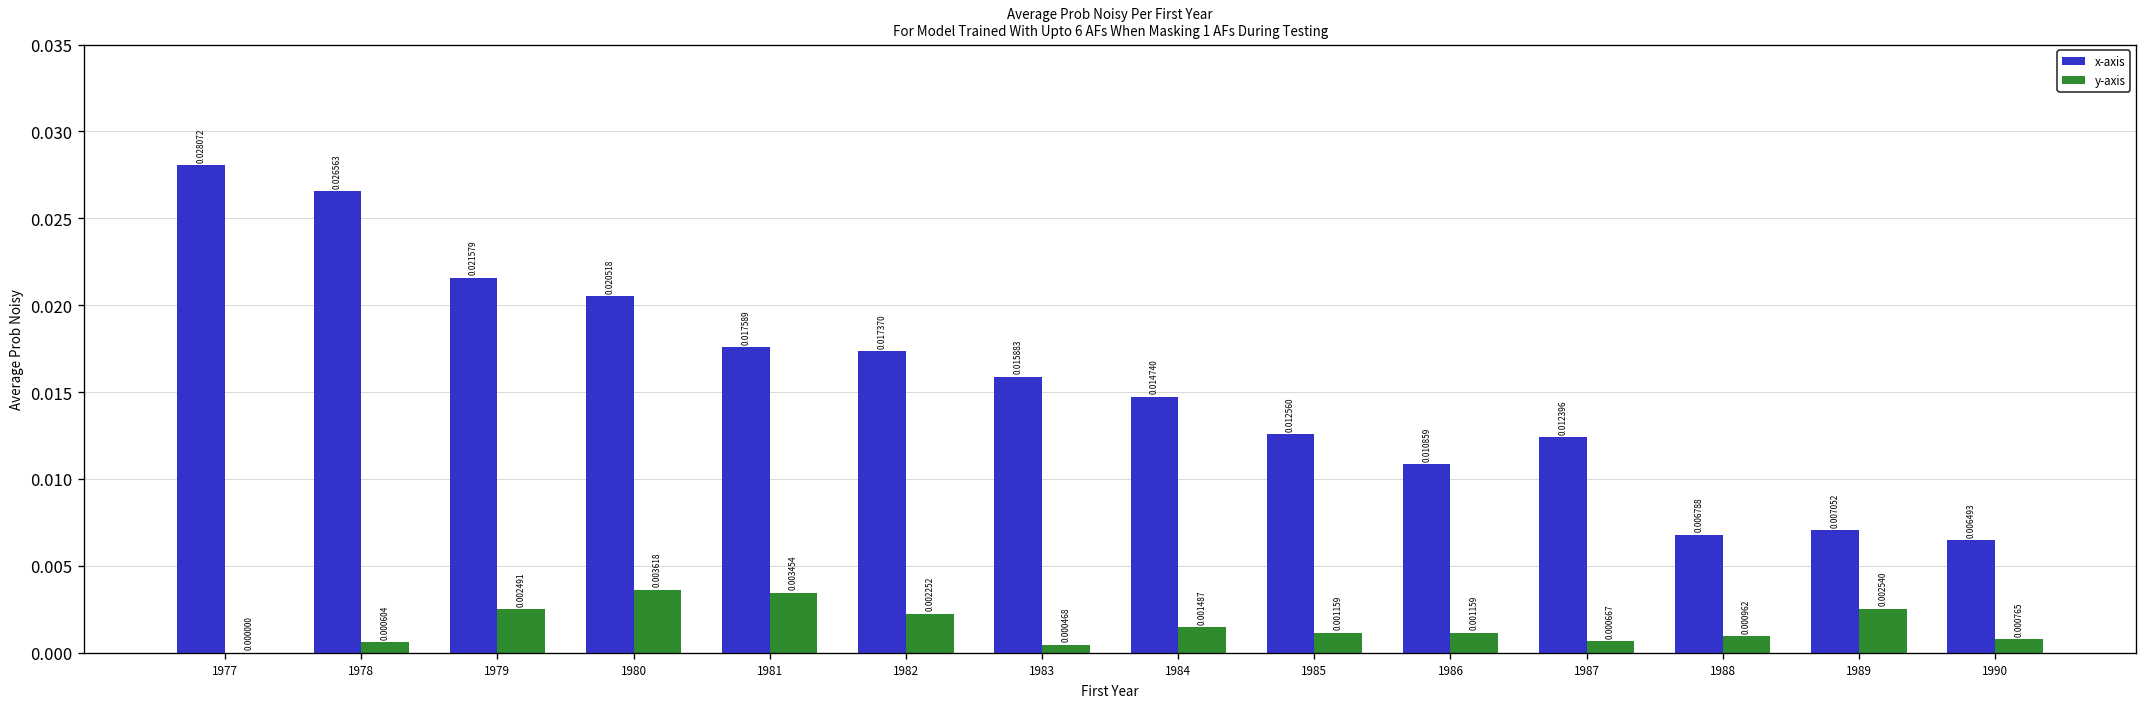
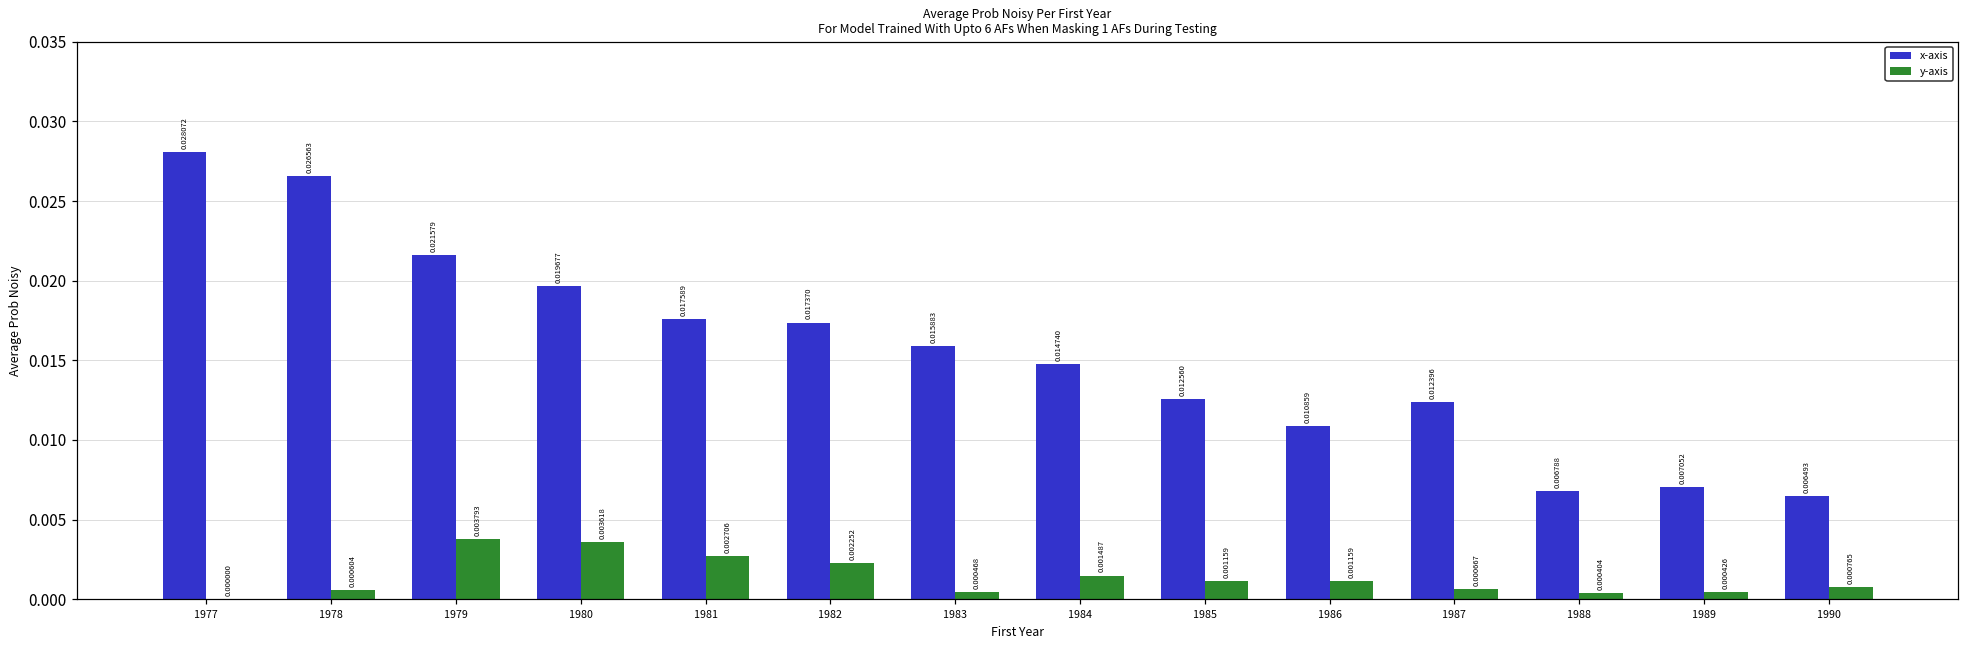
y-axis, 1979: 0.002491 -> 0.003793
x-axis, 1980: 0.020518 -> 0.019677
y-axis, 1981: 0.003454 -> 0.002706
y-axis, 1988: 0.000962 -> 0.000404
y-axis, 1989: 0.002540 -> 0.000426
